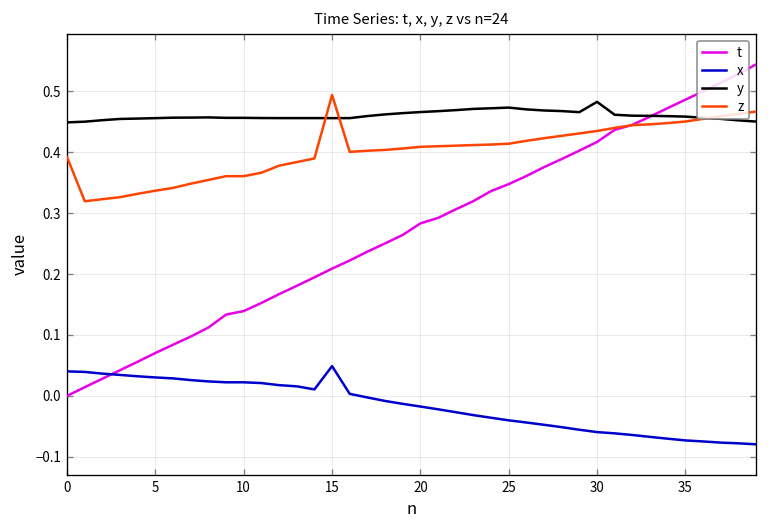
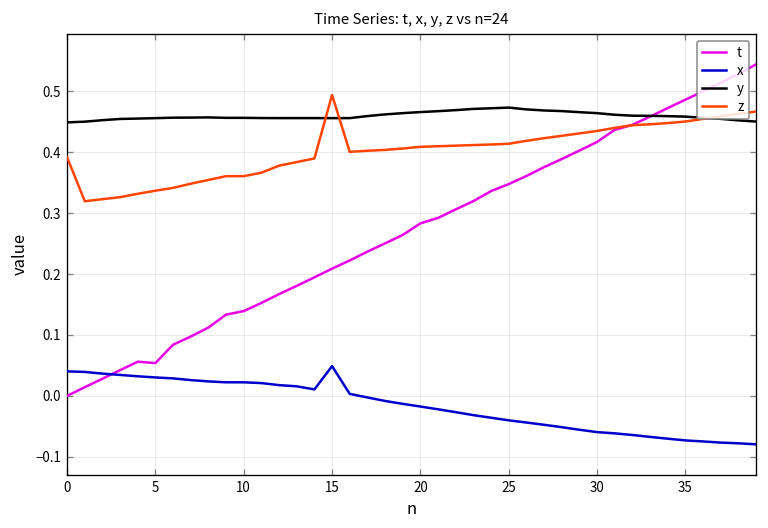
t, 5: 0.07 -> 0.05
y, 30: 0.48 -> 0.46
